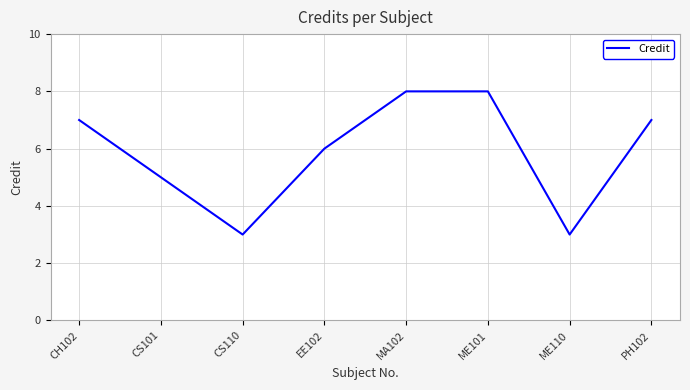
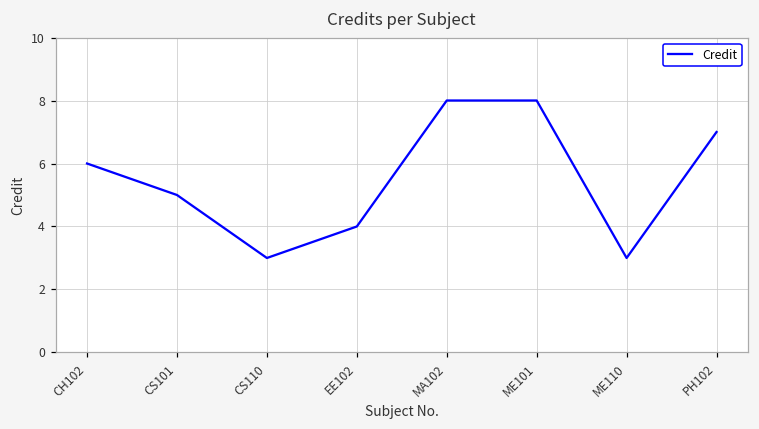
CH102: 7 -> 6
EE102: 6 -> 4
